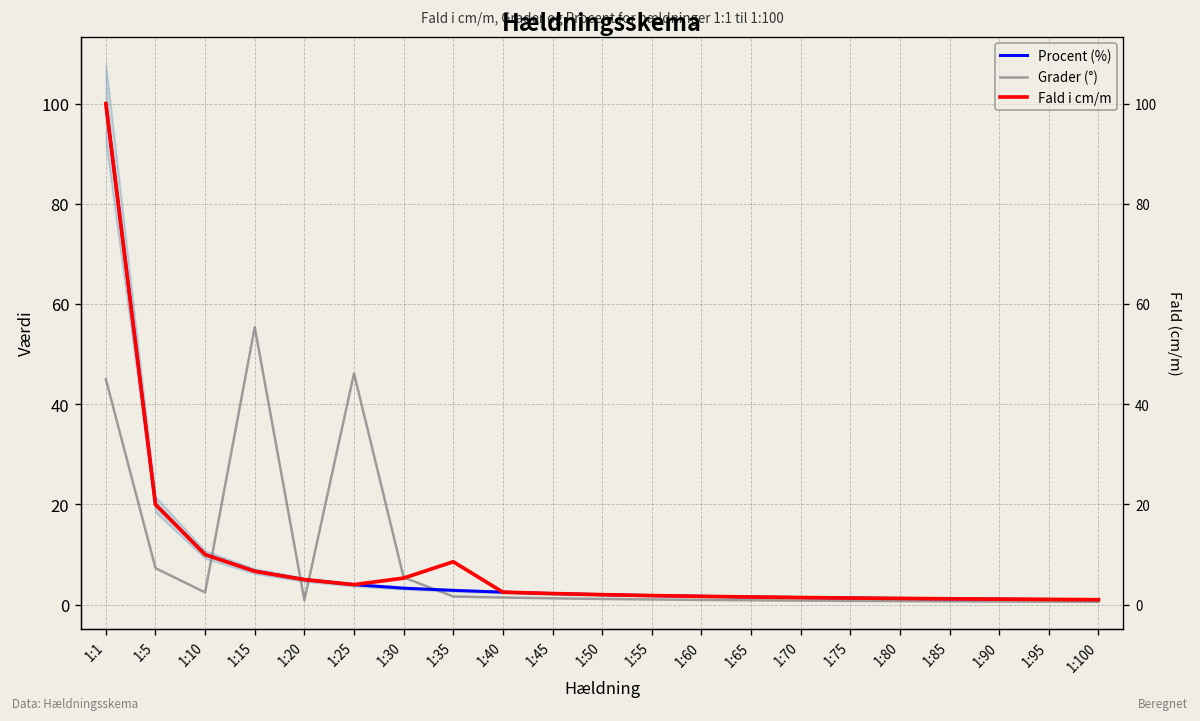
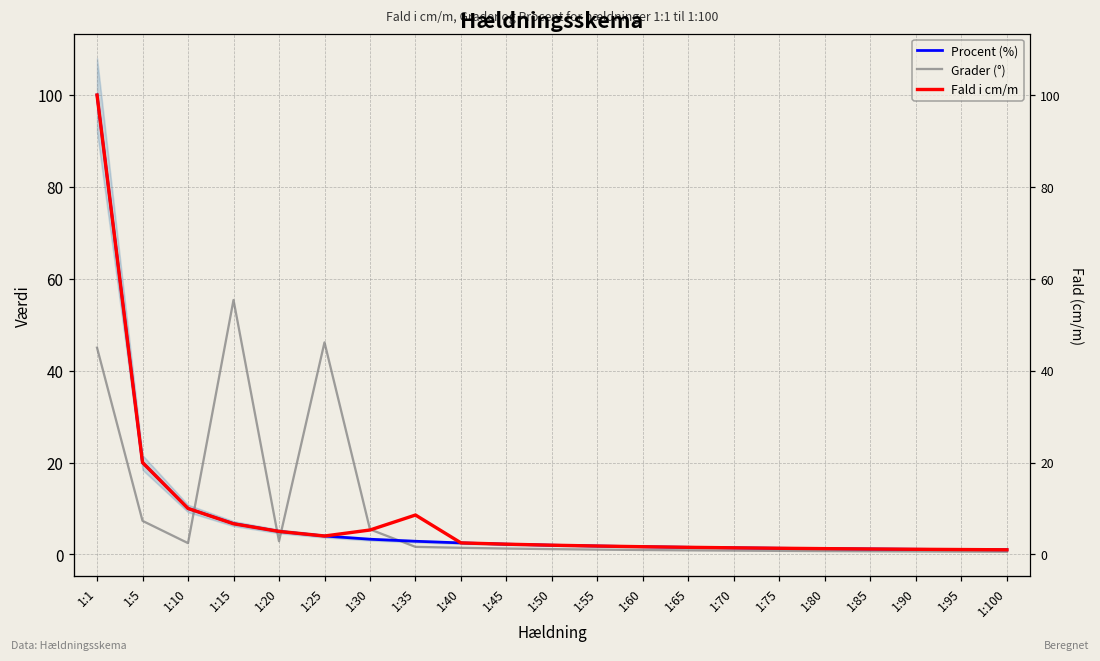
Grader (°), 1:20: 1 -> 3
